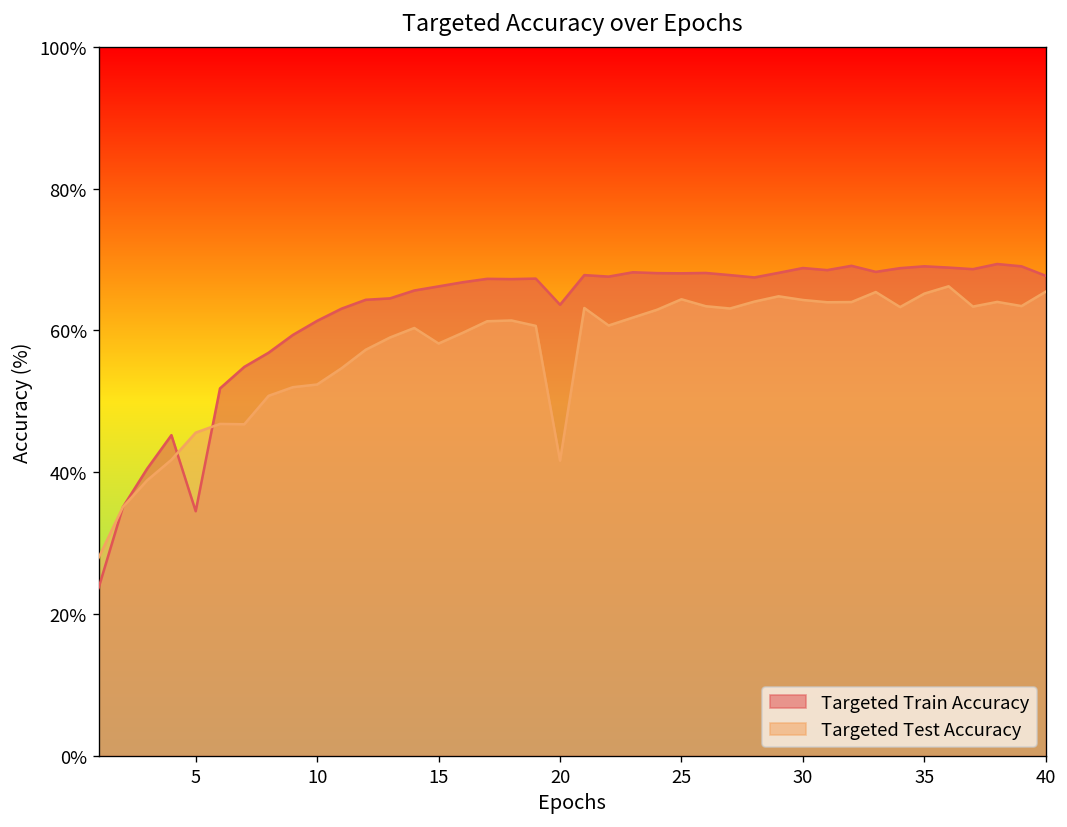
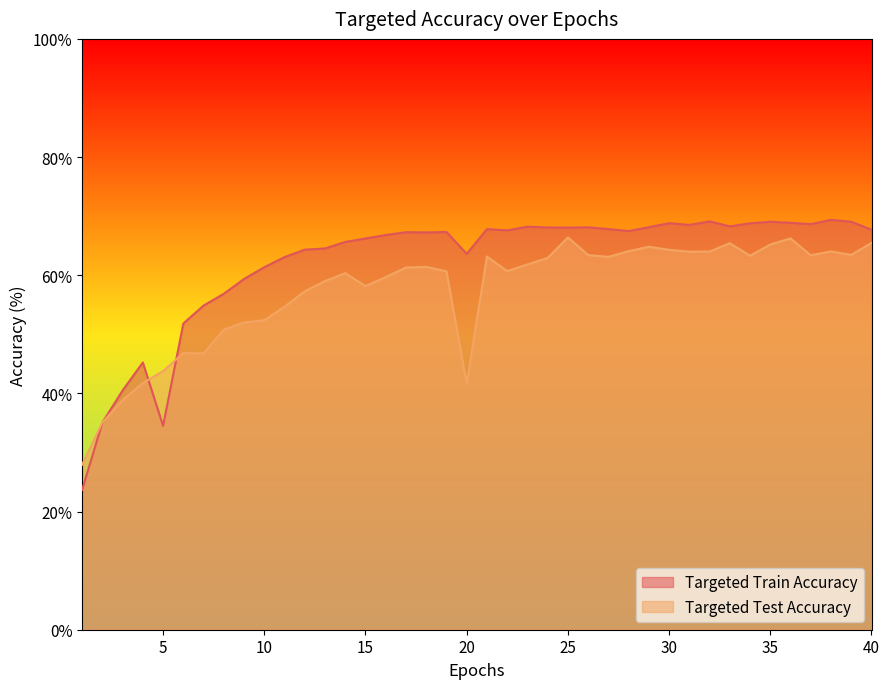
Targeted Test Accuracy, 5: 46% -> 44%
Targeted Test Accuracy, 25: 64% -> 66%
